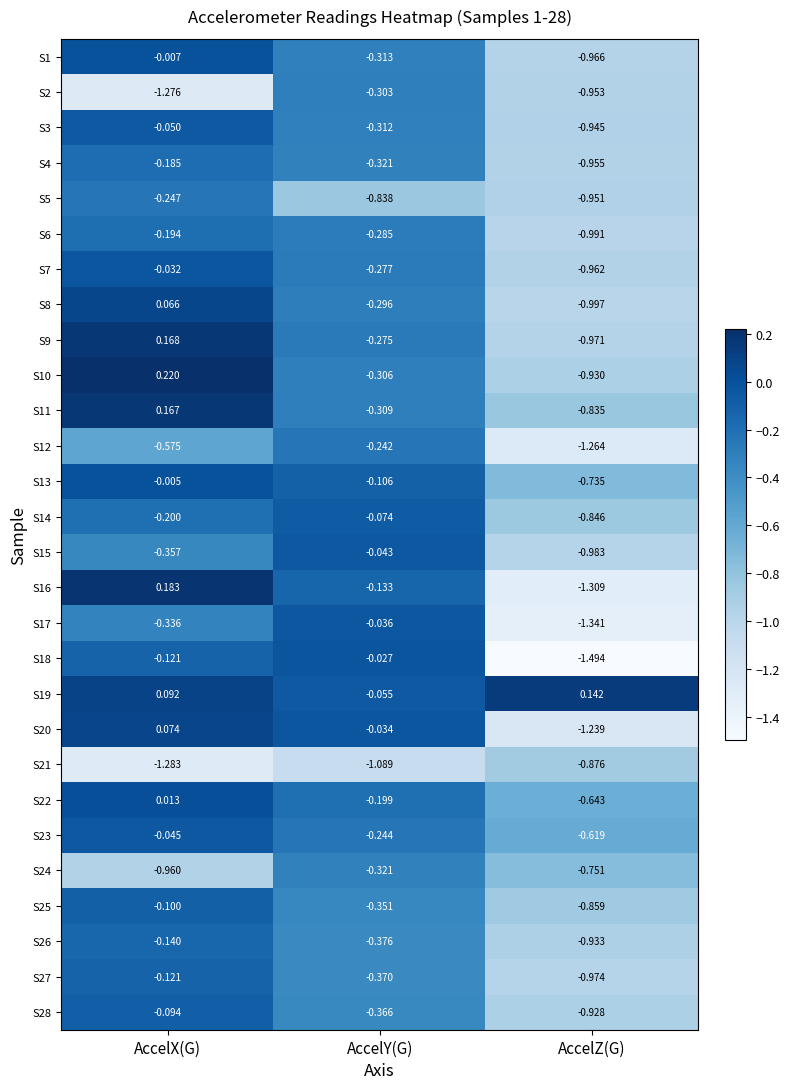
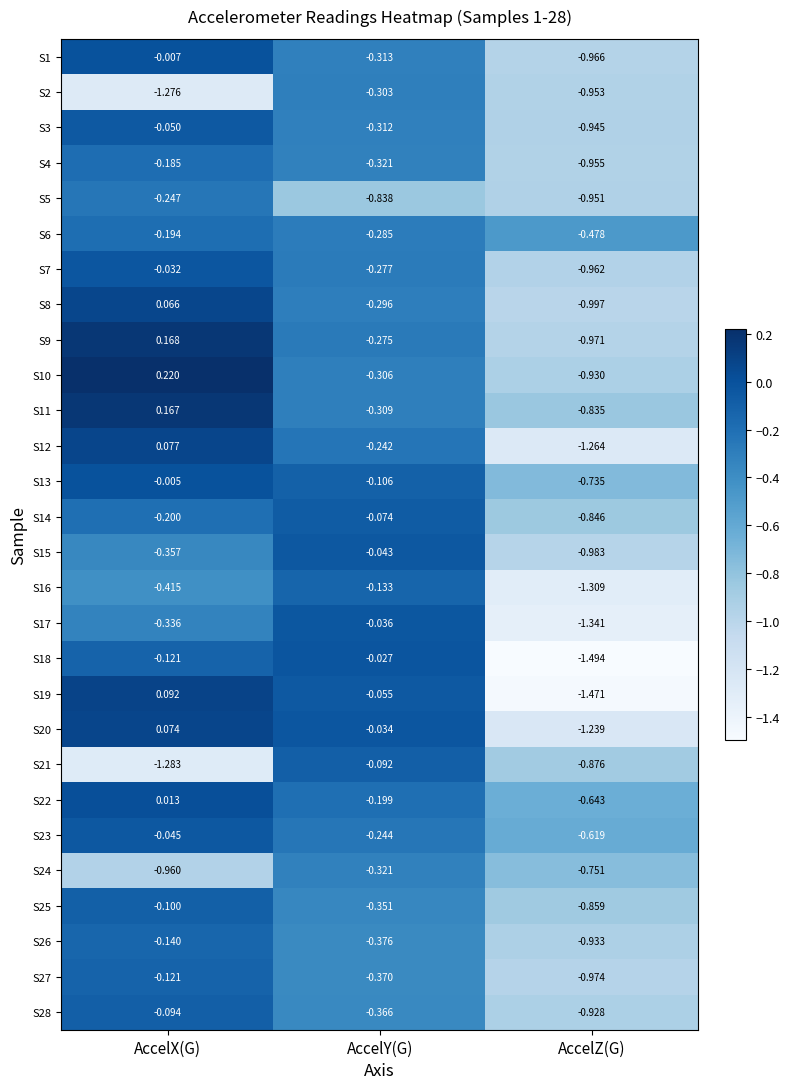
S6, AccelZ(G): -0.991 -> -0.478
S12, AccelX(G): -0.575 -> 0.077
S16, AccelX(G): 0.183 -> -0.415
S19, AccelZ(G): 0.142 -> -1.471
S21, AccelY(G): -1.089 -> -0.092
